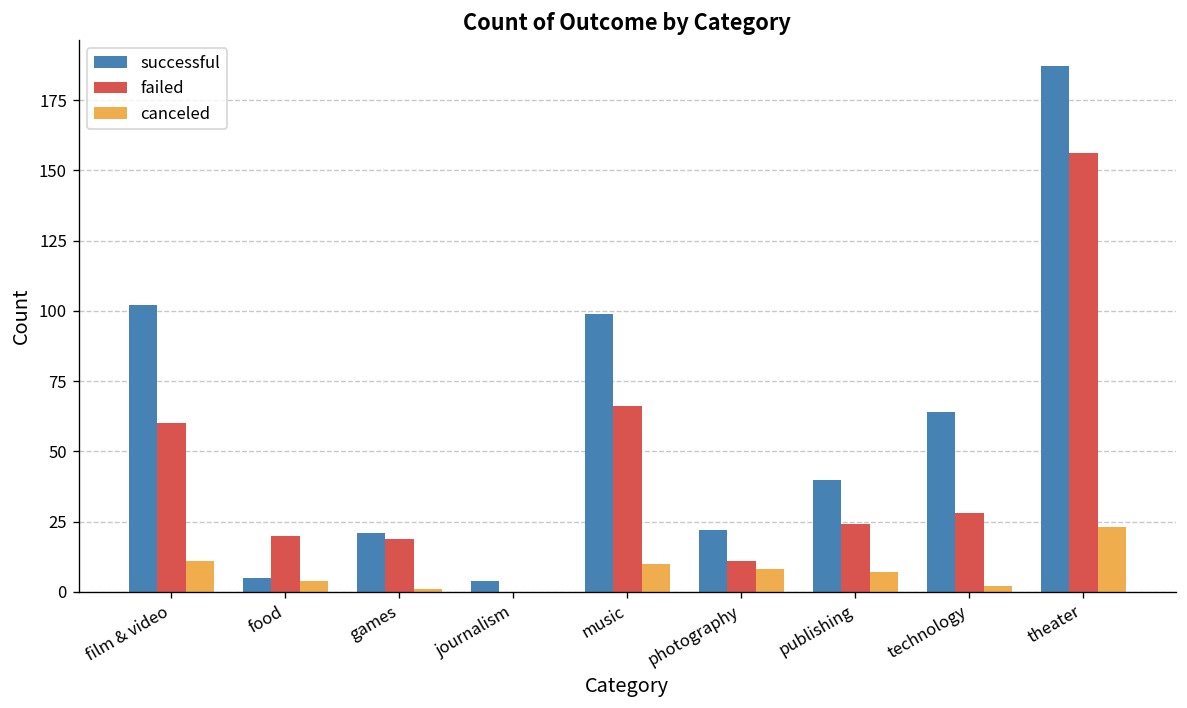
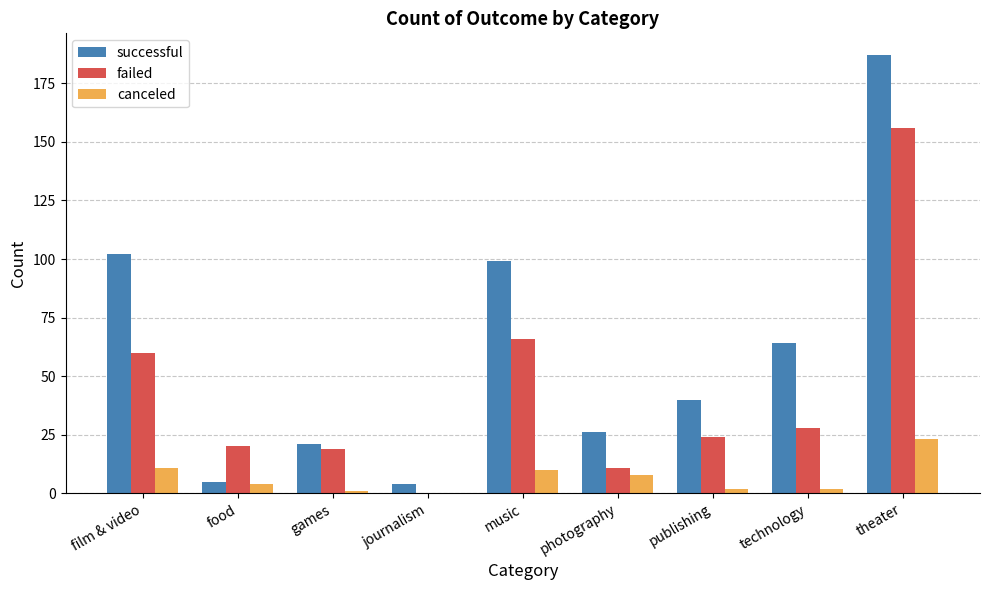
successful, photography: 22 -> 26
canceled, publishing: 7 -> 2
